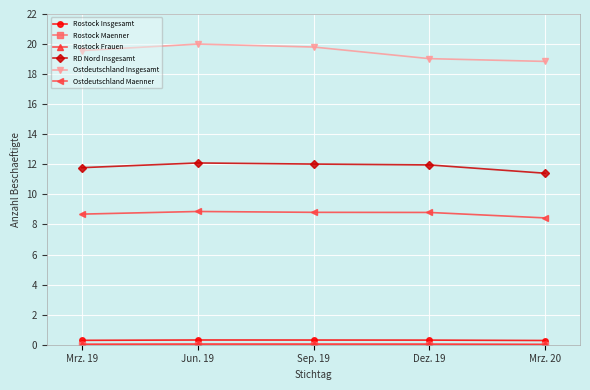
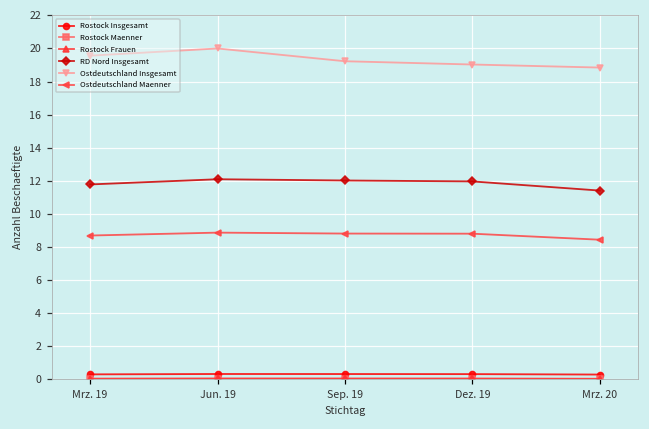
Ostdeutschland Insgesamt, Sep. 19: 19.8 -> 19.2
